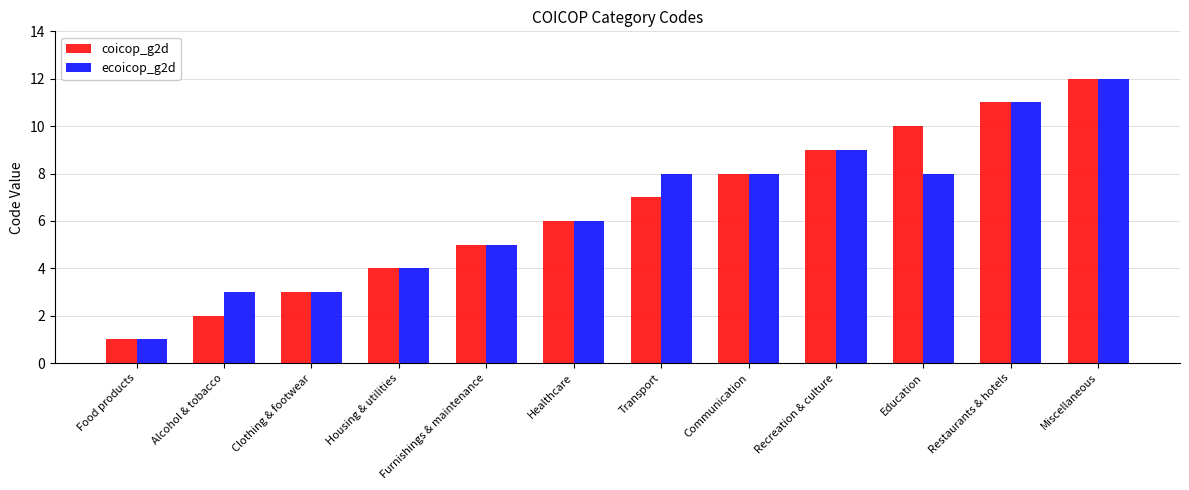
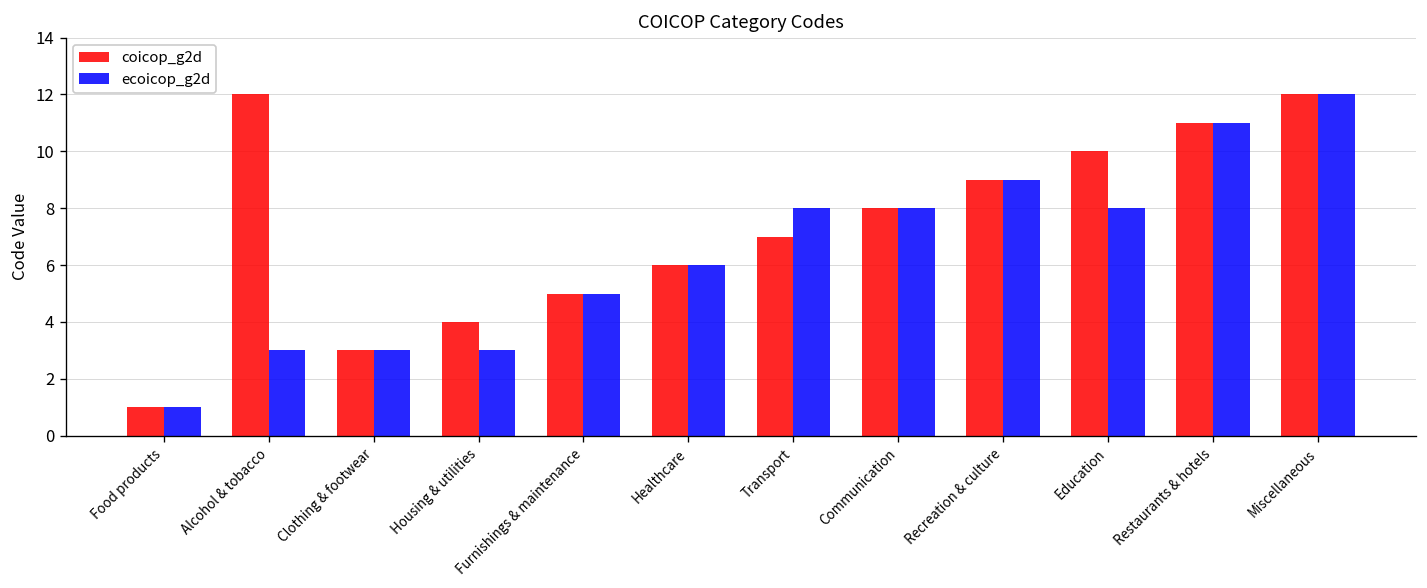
coicop_g2d, Alcohol & tobacco: 2 -> 12
ecoicop_g2d, Housing & utilities: 4 -> 3
